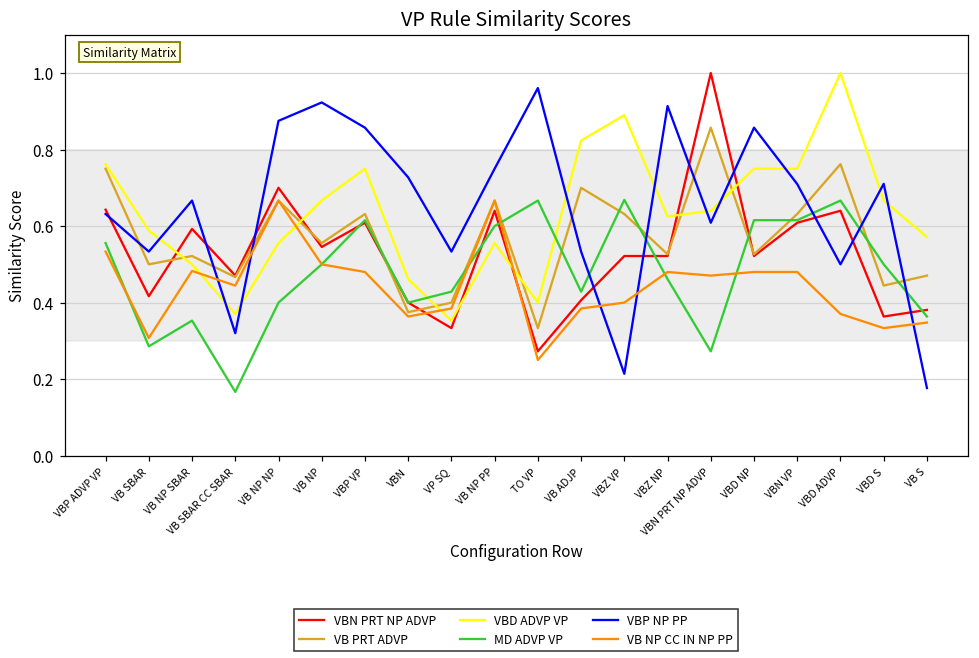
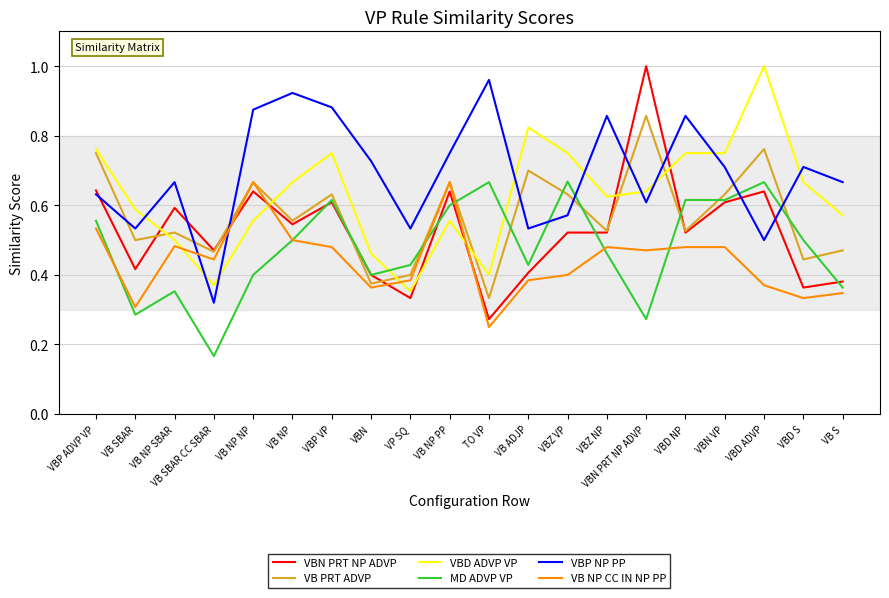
VBN PRT NP ADVP, VB NP NP: 0.70 -> 0.64
VBP NP PP, VBP VP: 0.86 -> 0.88
VBD ADVP VP, VBZ VP: 0.89 -> 0.75
VBP NP PP, VBZ VP: 0.21 -> 0.57
VBP NP PP, VBZ NP: 0.91 -> 0.86
VBP NP PP, VB S: 0.18 -> 0.67
